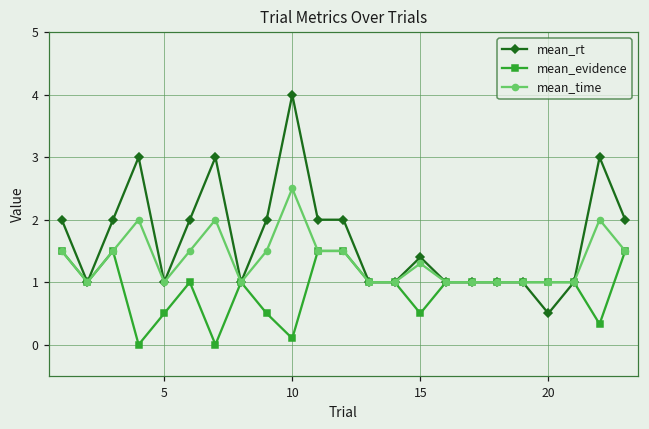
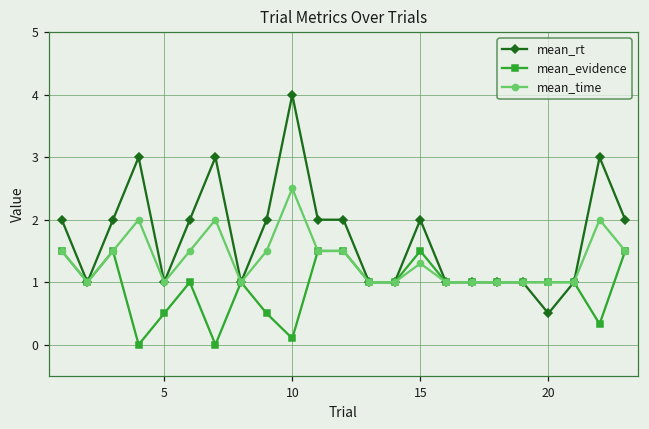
mean_rt, 15: 1.4 -> 2.0
mean_evidence, 15: 0.5 -> 1.5
